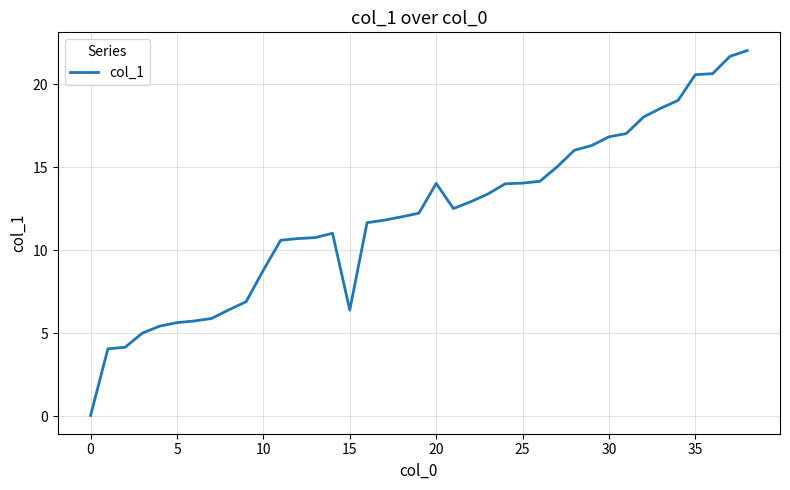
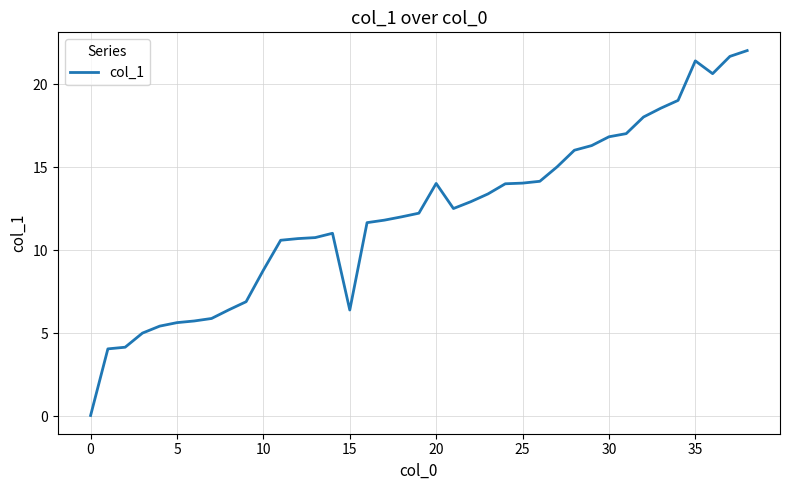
35: 20.6 -> 21.4
